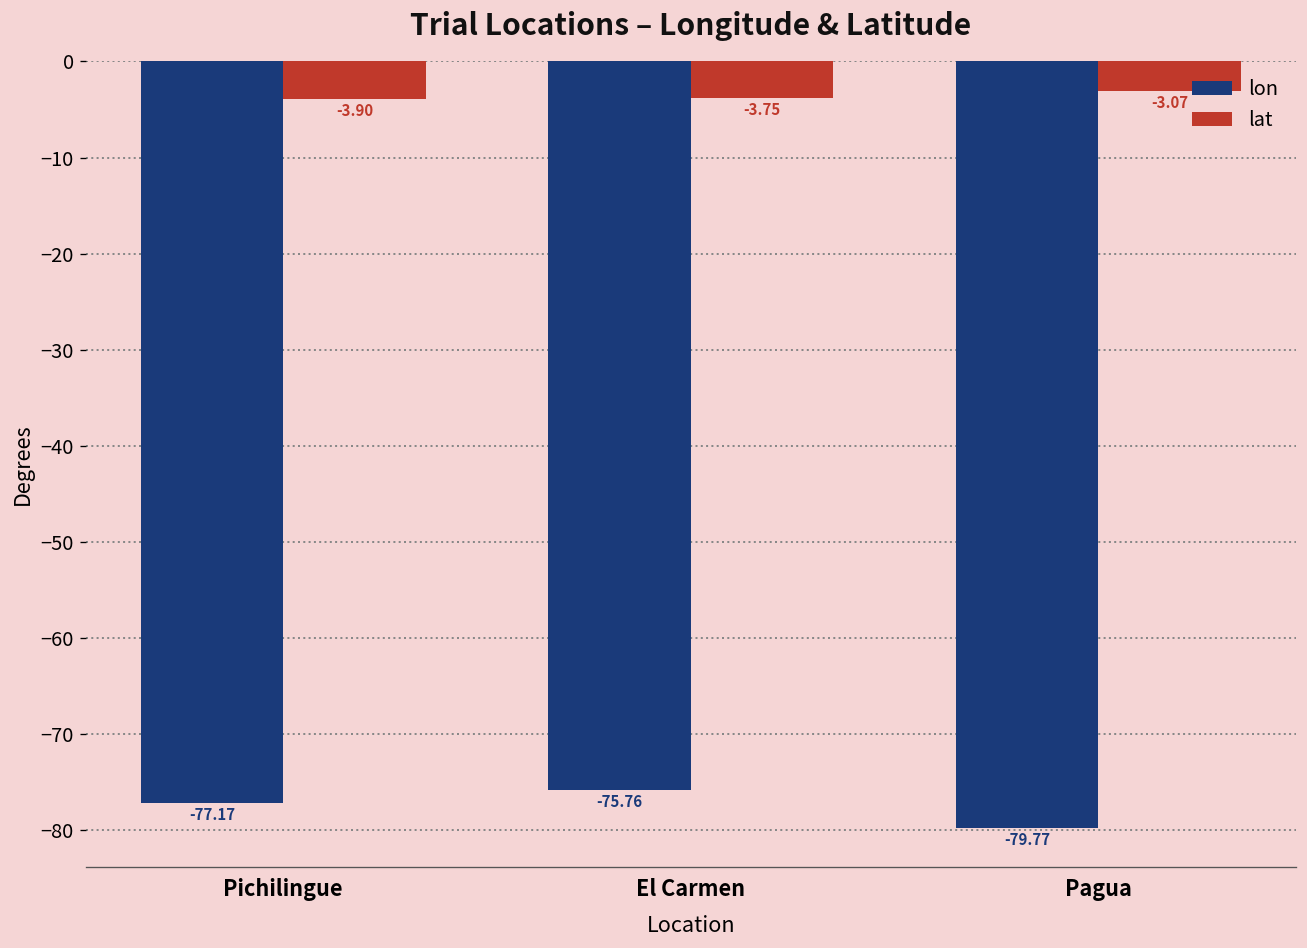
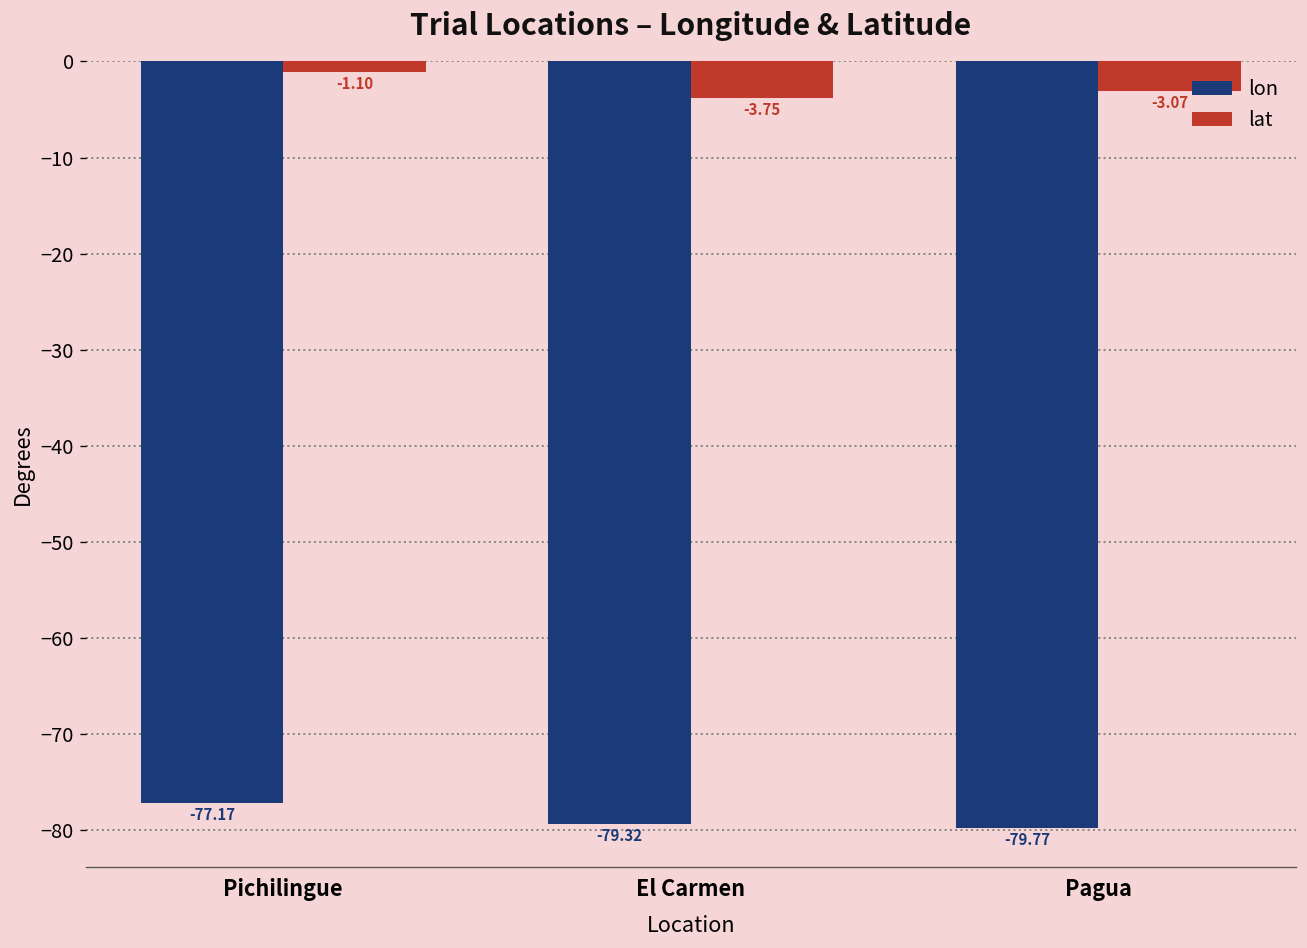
lat, Pichilingue: -3.90 -> -1.10
lon, El Carmen: -75.76 -> -79.32
